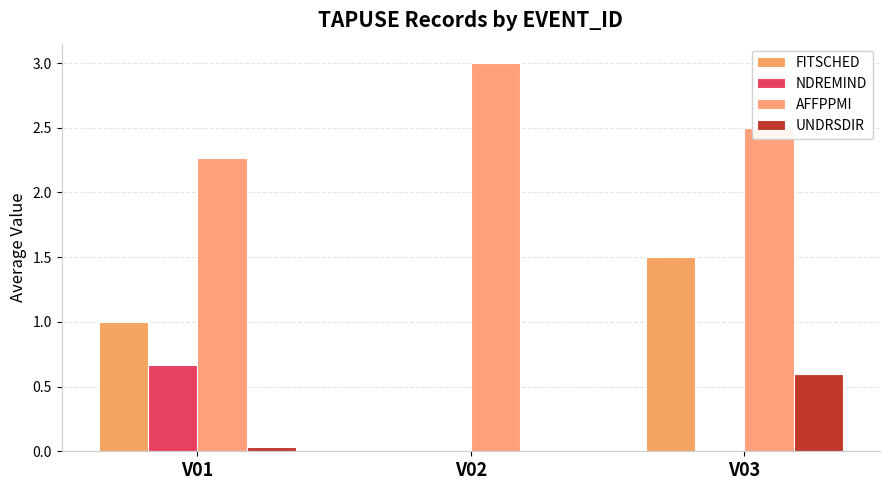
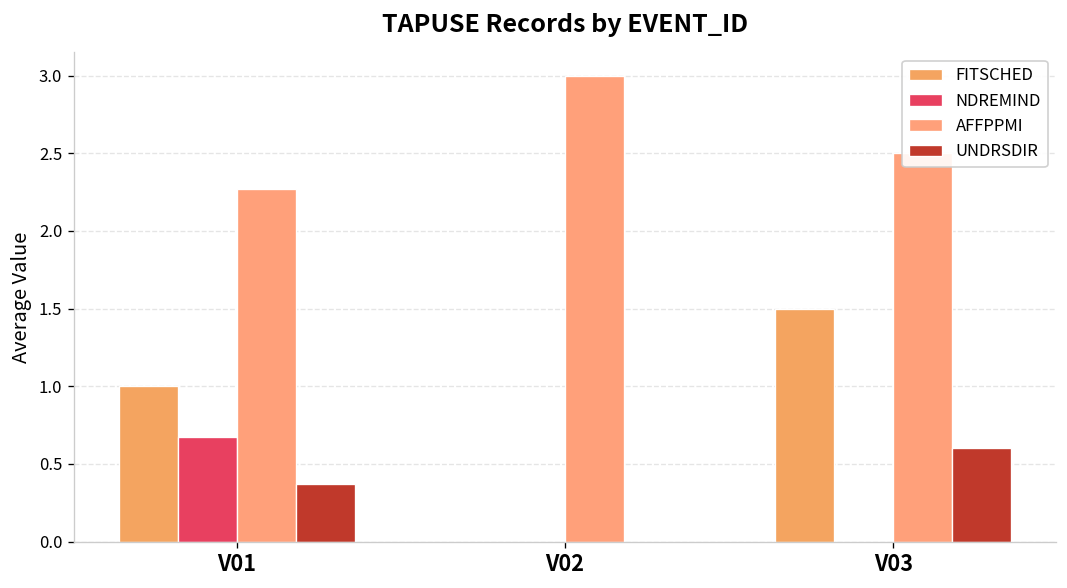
UNDRSDIR, V01: 0.03 -> 0.37
